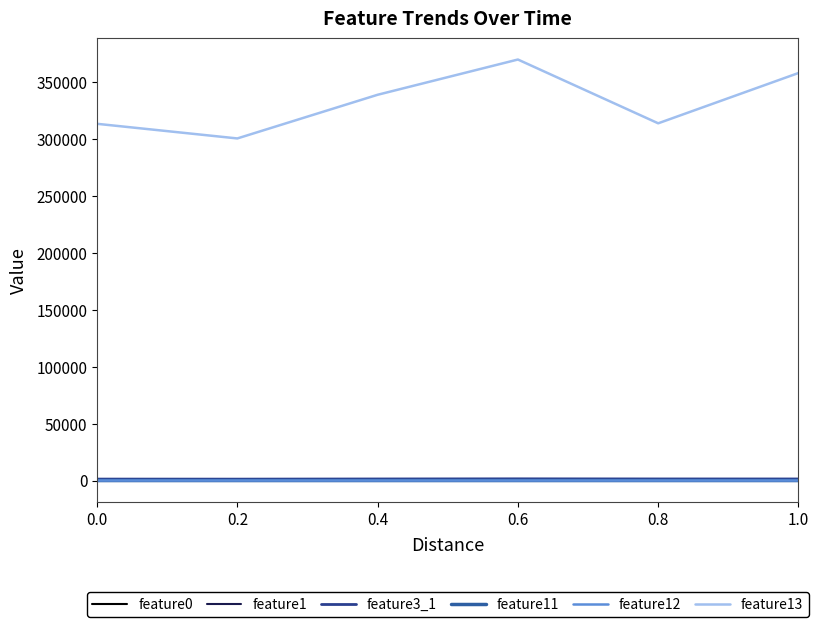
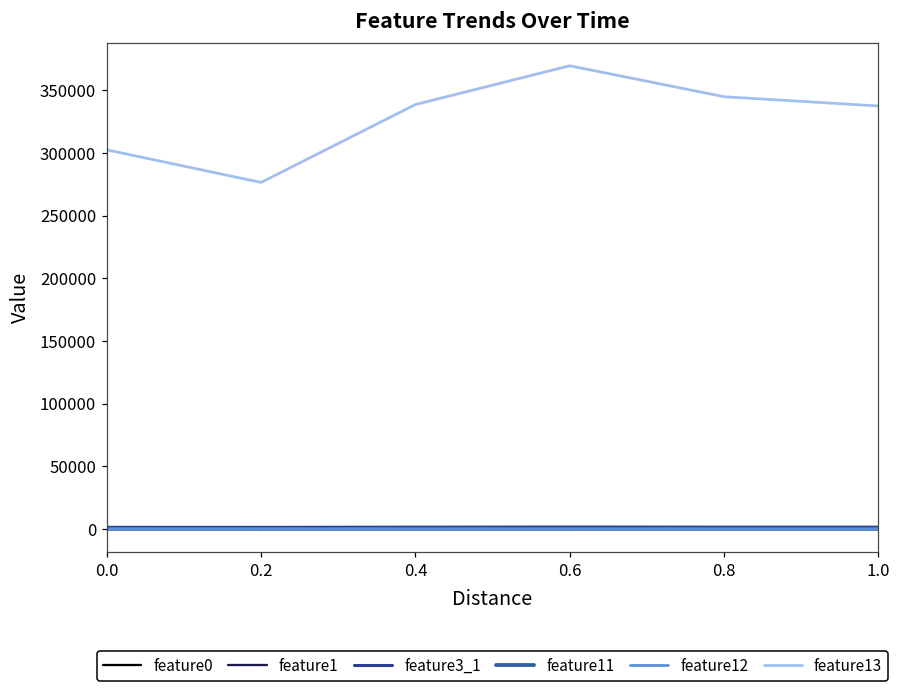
feature13, 0.0: 313000 -> 303000
feature13, 0.2: 300000 -> 277000
feature13, 0.8: 314000 -> 345000
feature13, 1.0: 358000 -> 338000
